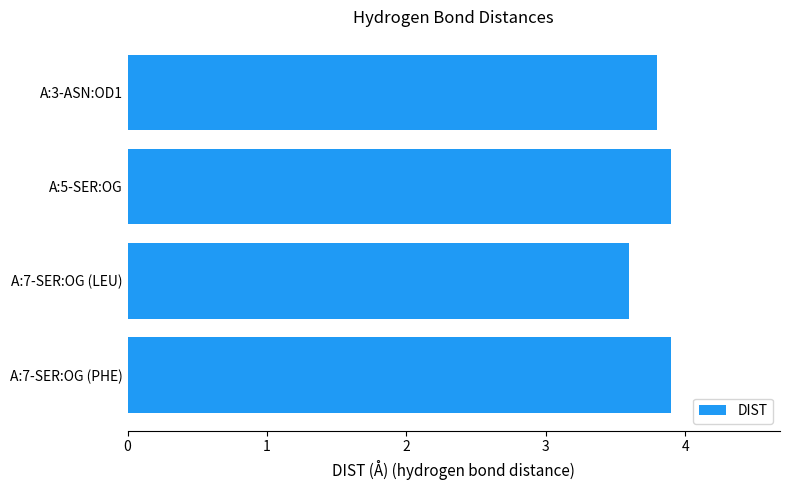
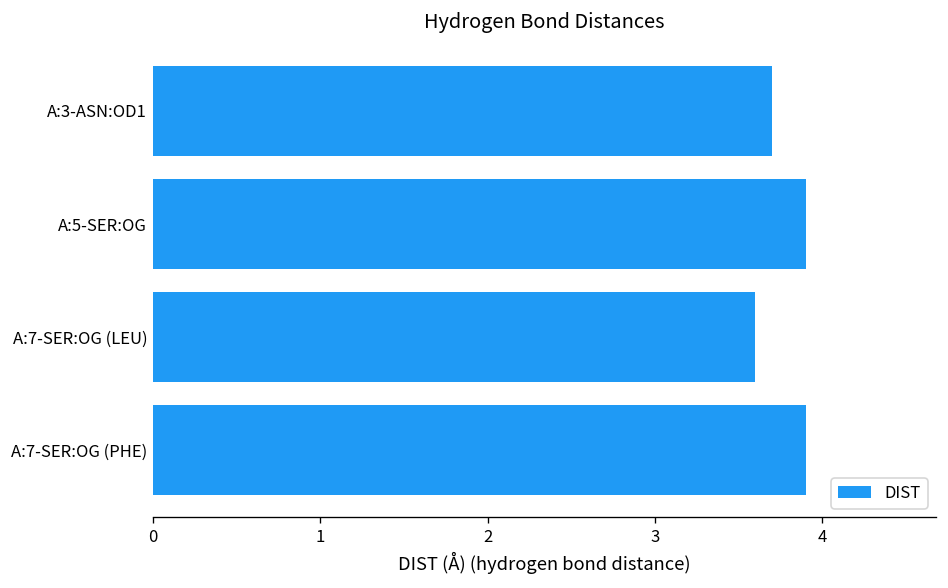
A:3-ASN:OD1: 3.8 -> 3.7
